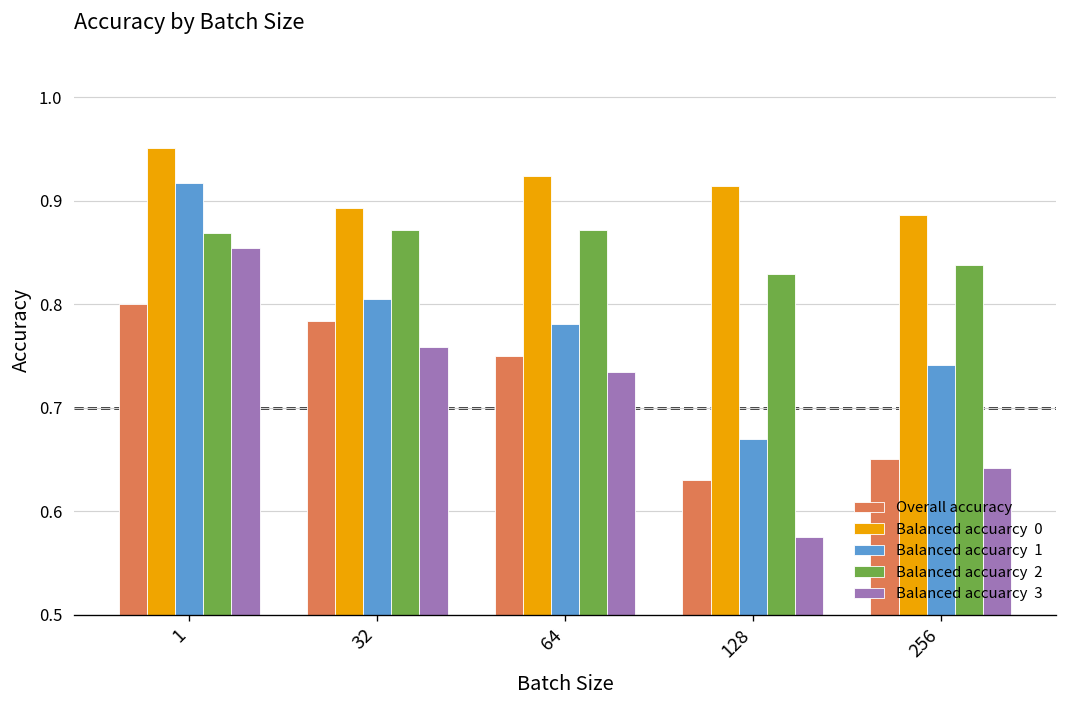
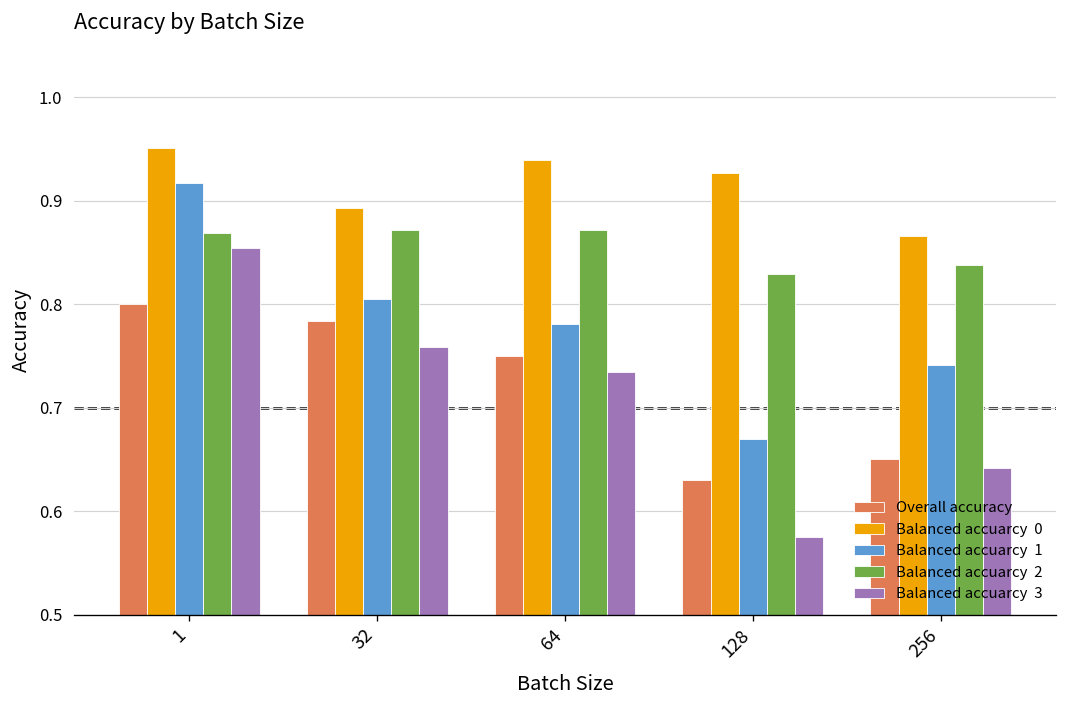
Balanced accuarcy 0, 64: 0.92 -> 0.94
Balanced accuarcy 0, 128: 0.91 -> 0.93
Balanced accuarcy 0, 256: 0.89 -> 0.87
